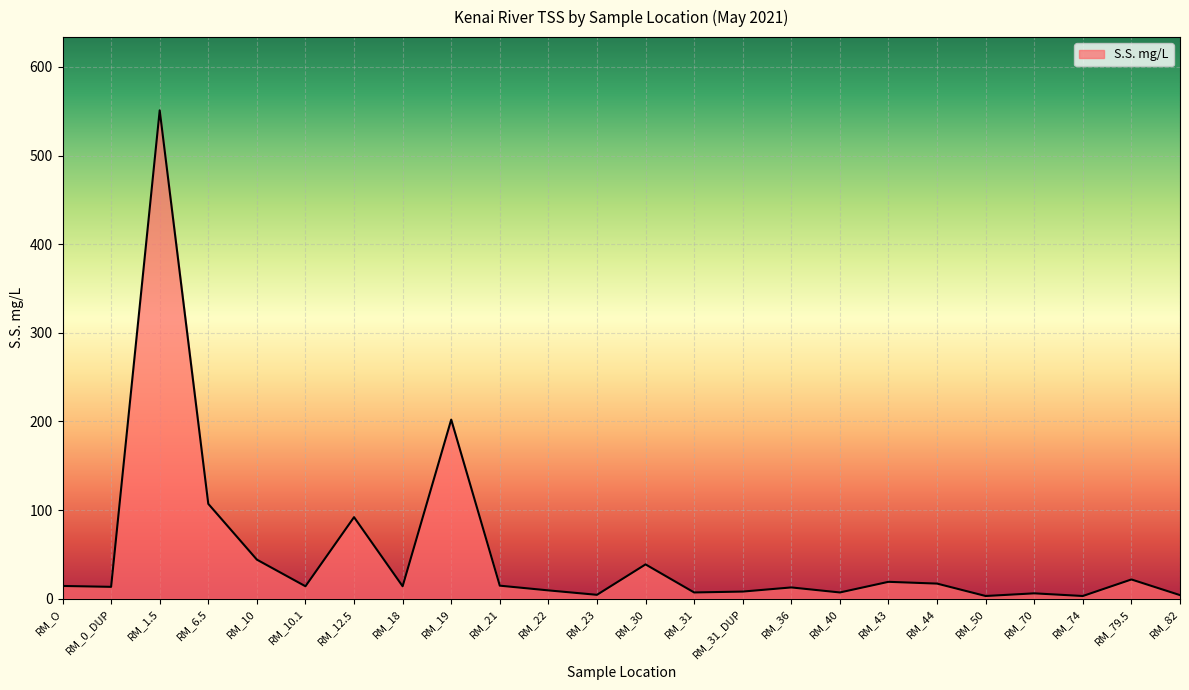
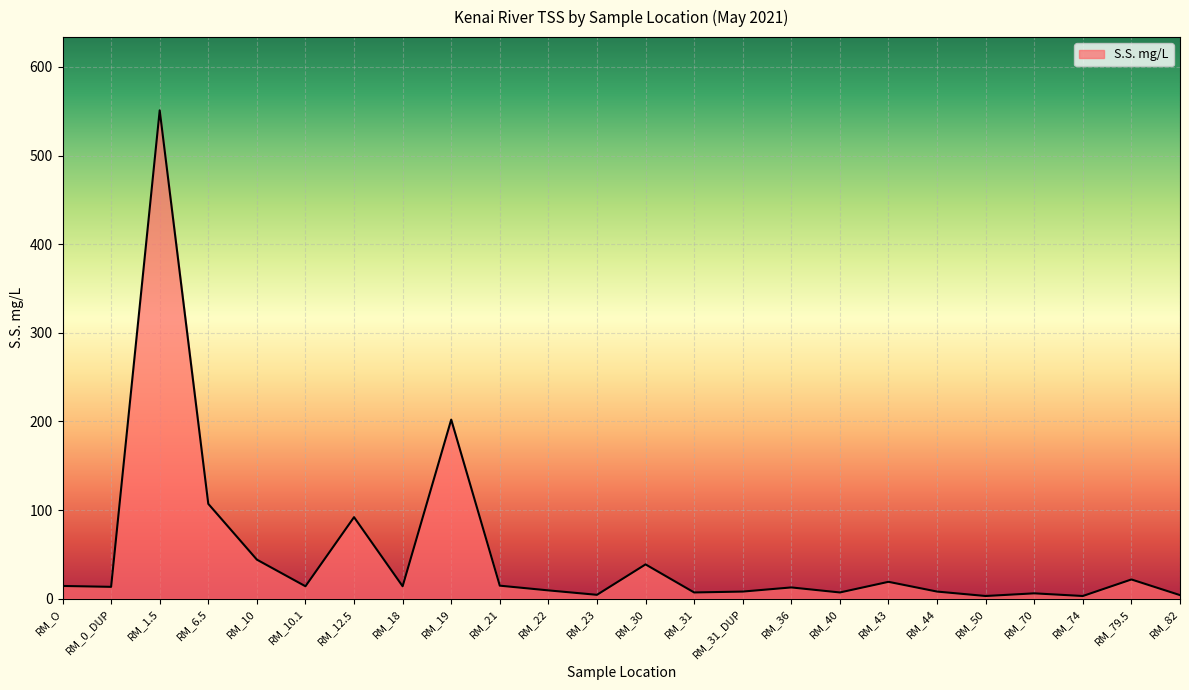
RM_44: 20 -> 10
